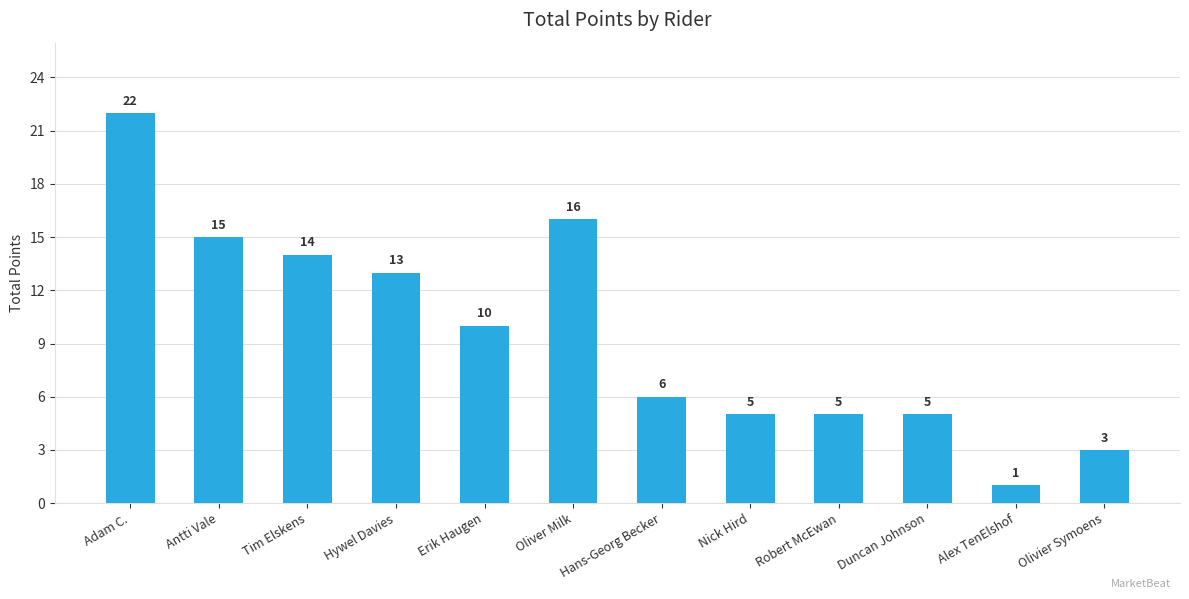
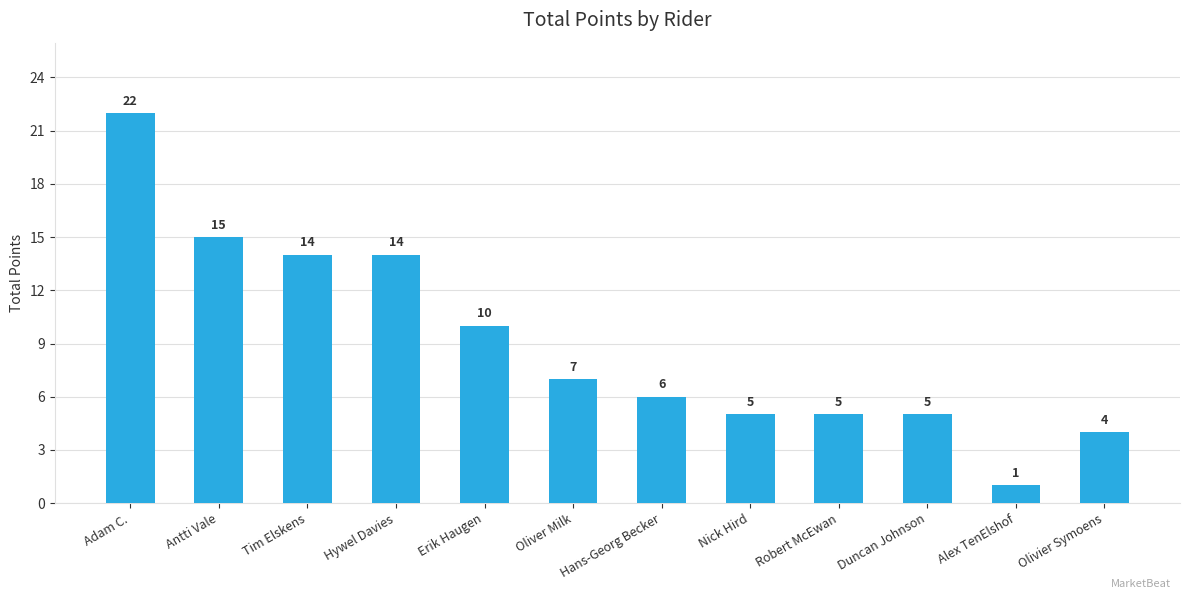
Hywel Davies: 13 -> 14
Oliver Milk: 16 -> 7
Olivier Symoens: 3 -> 4
